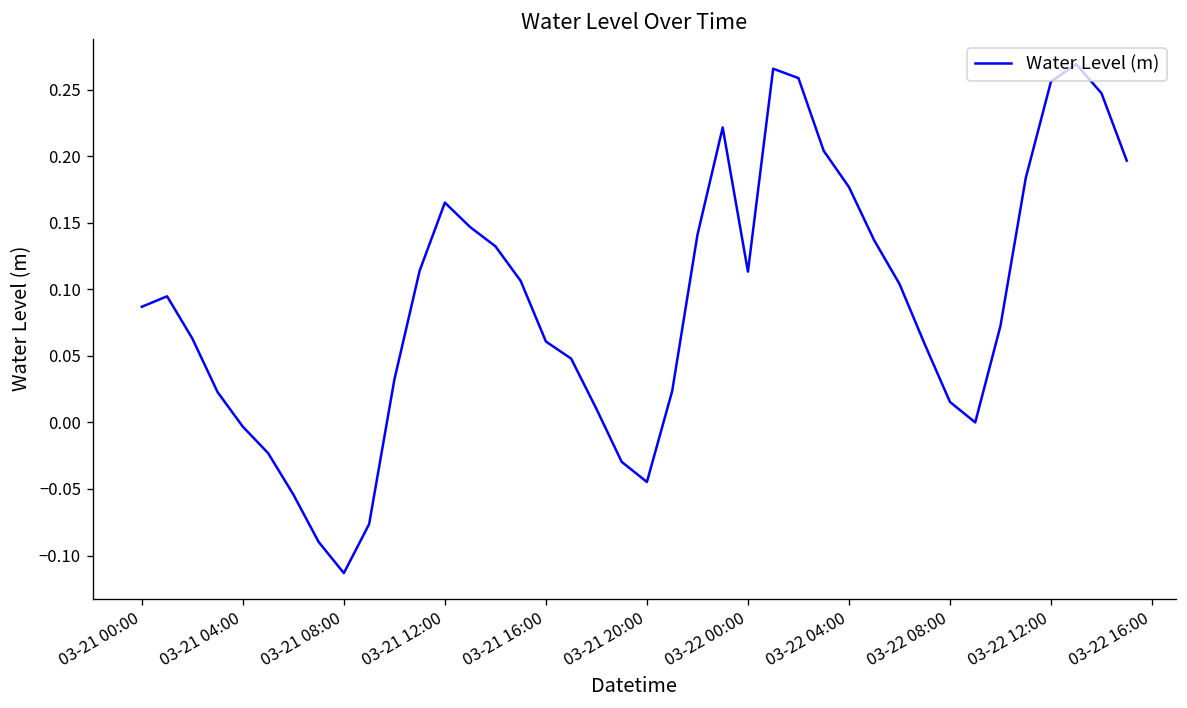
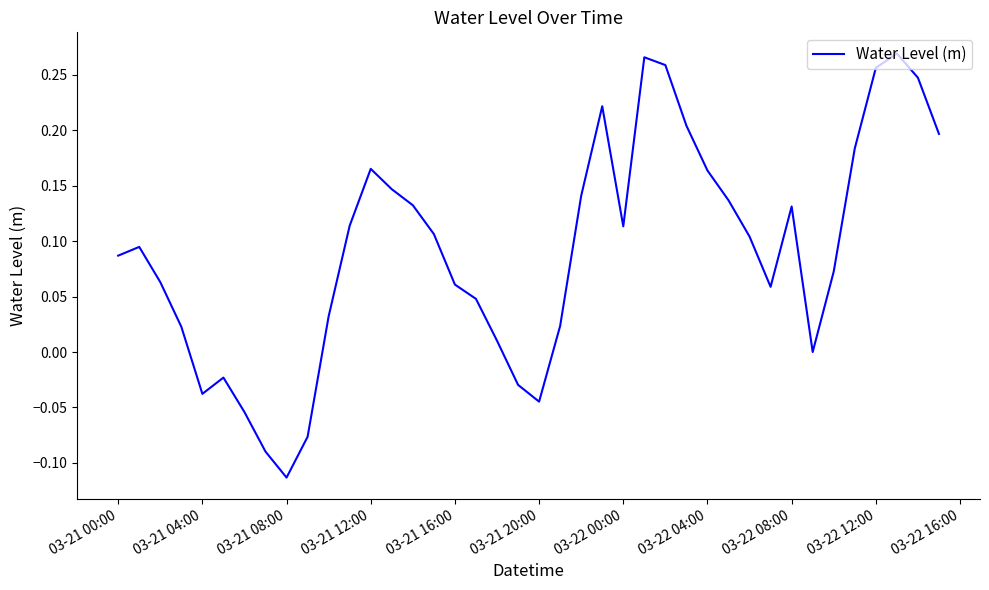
03-21 04:00: -0.003 -> -0.038
03-22 04:00: 0.177 -> 0.164
03-22 08:00: 0.015 -> 0.131
